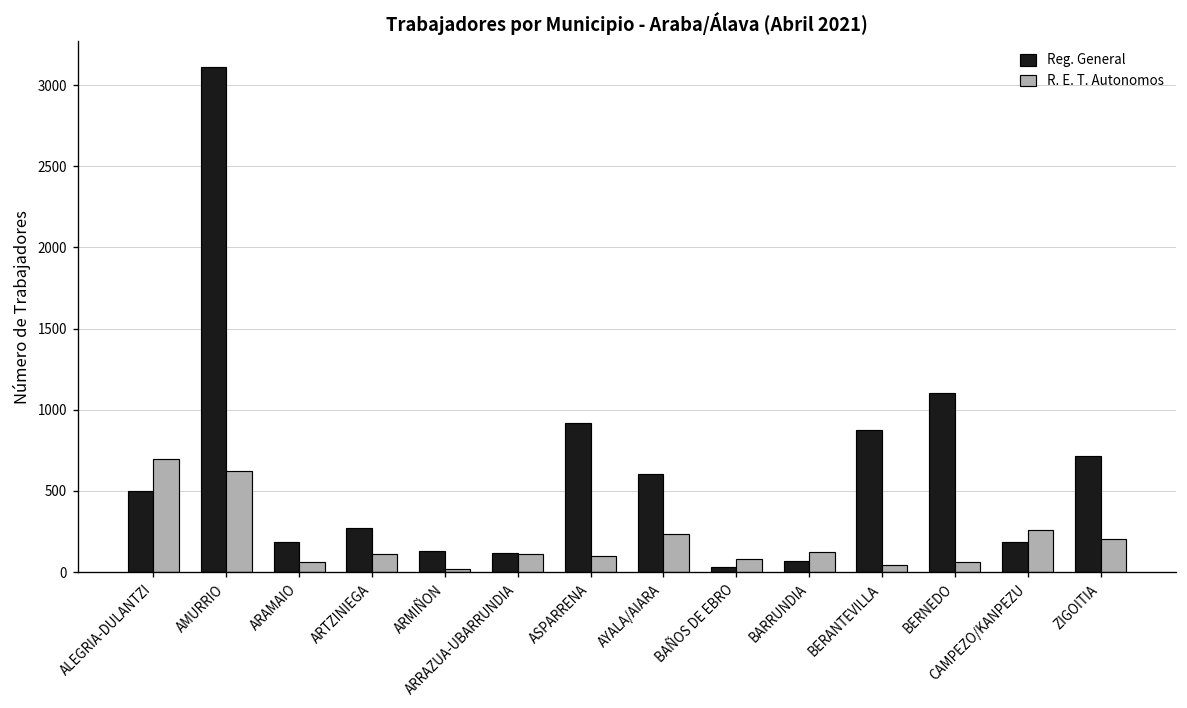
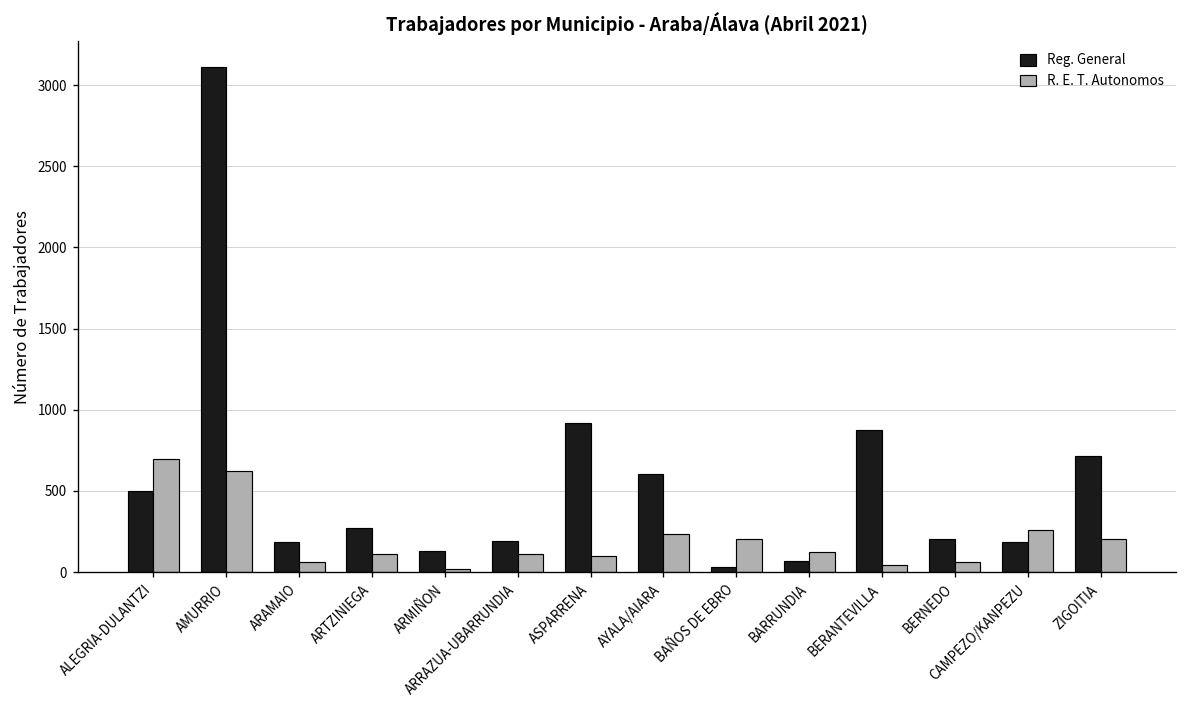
Reg. General, ARRAZUA-UBARRUNDIA: 120 -> 190
R. E. T. Autonomos, BAÑOS DE EBRO: 80 -> 200
Reg. General, BERNEDO: 1100 -> 210
